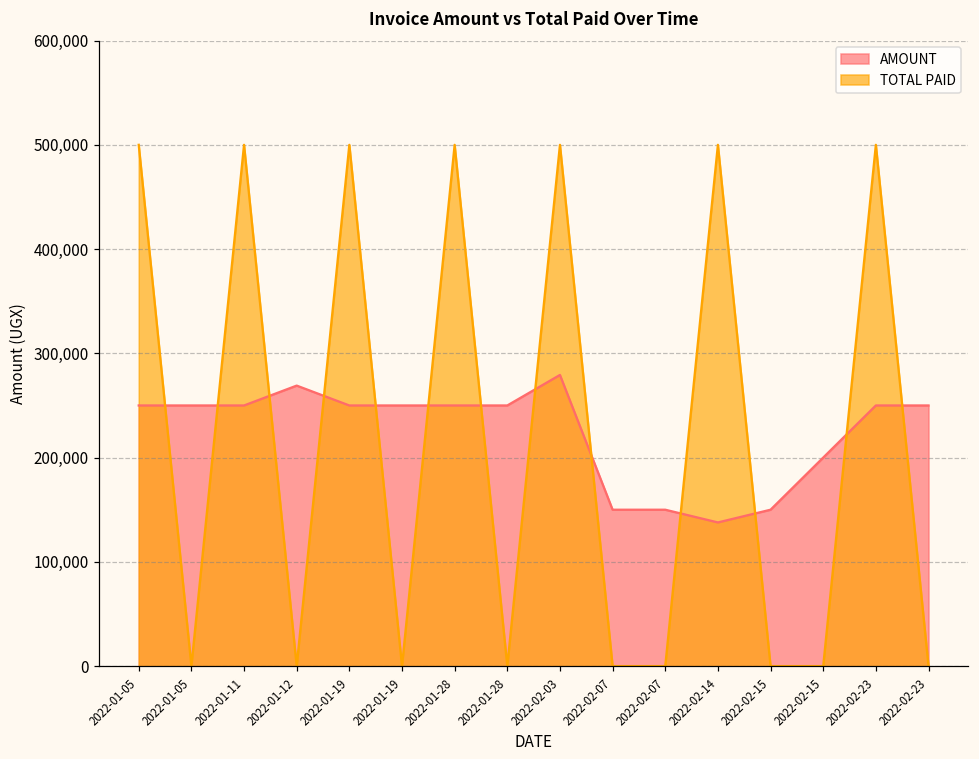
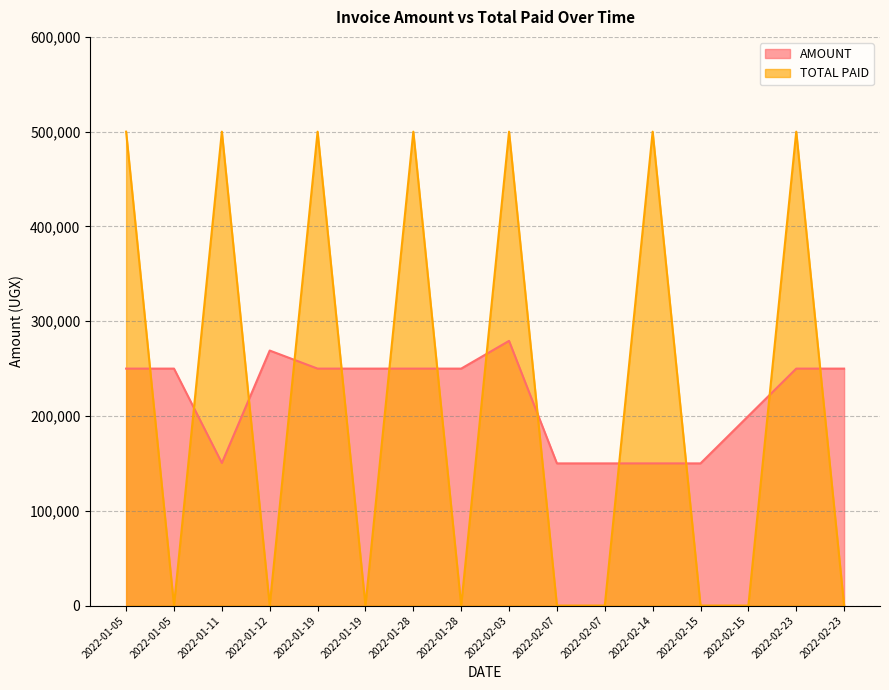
AMOUNT, 2022-01-11: 250,000 -> 150,000
AMOUNT, 2022-02-14: 140,000 -> 150,000
